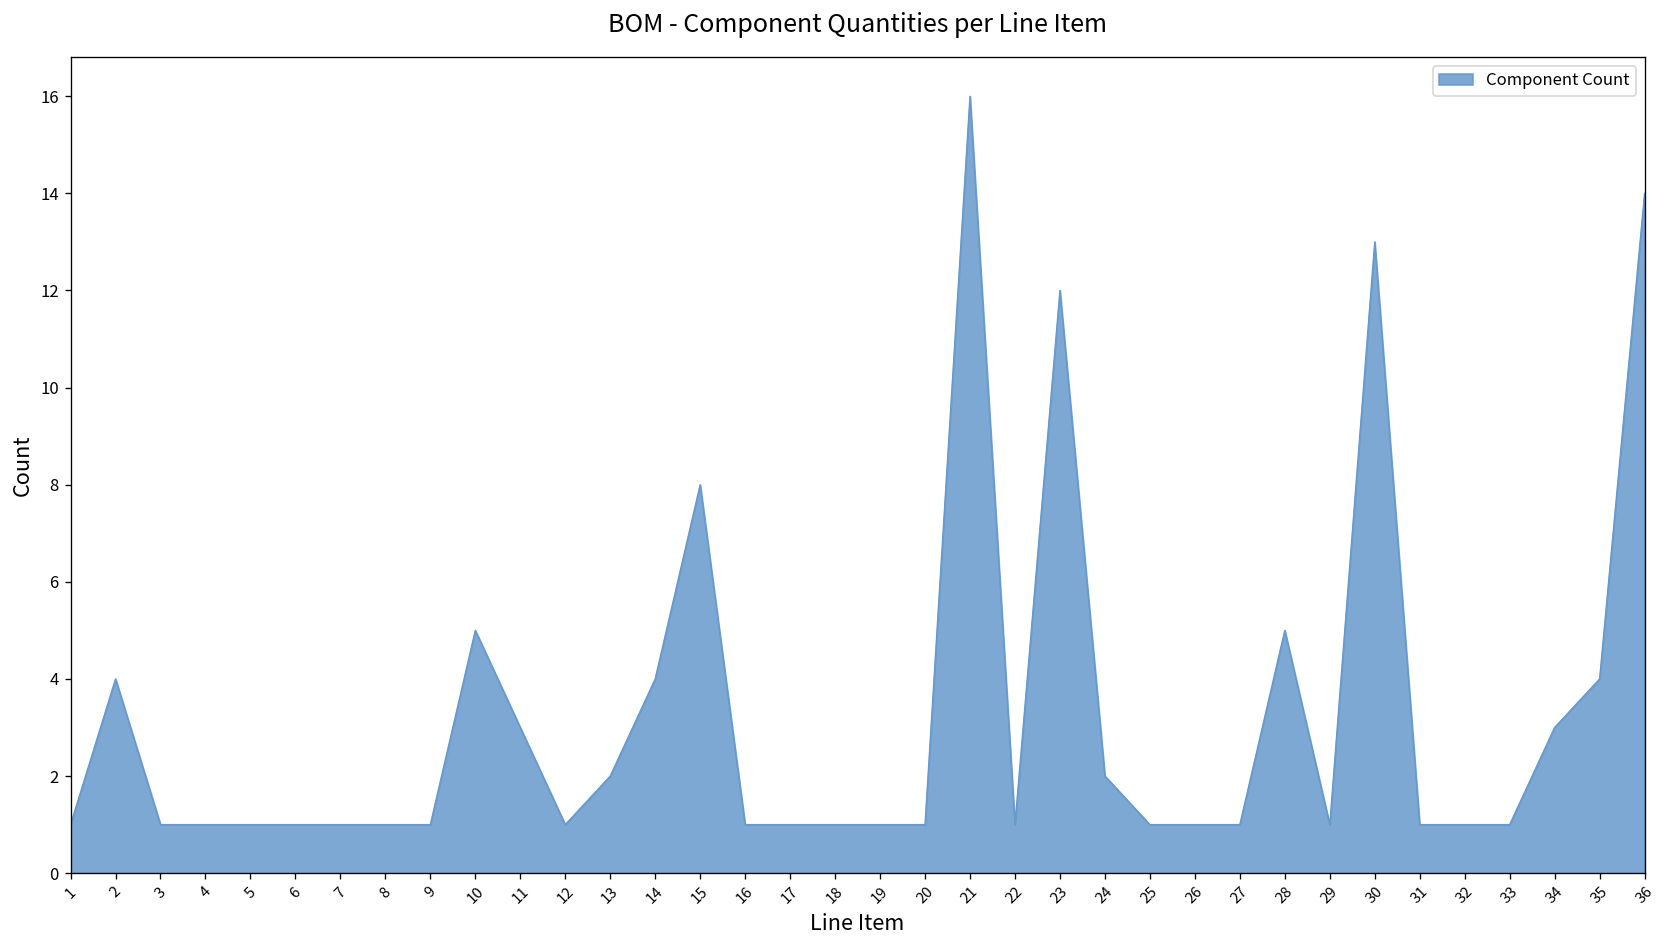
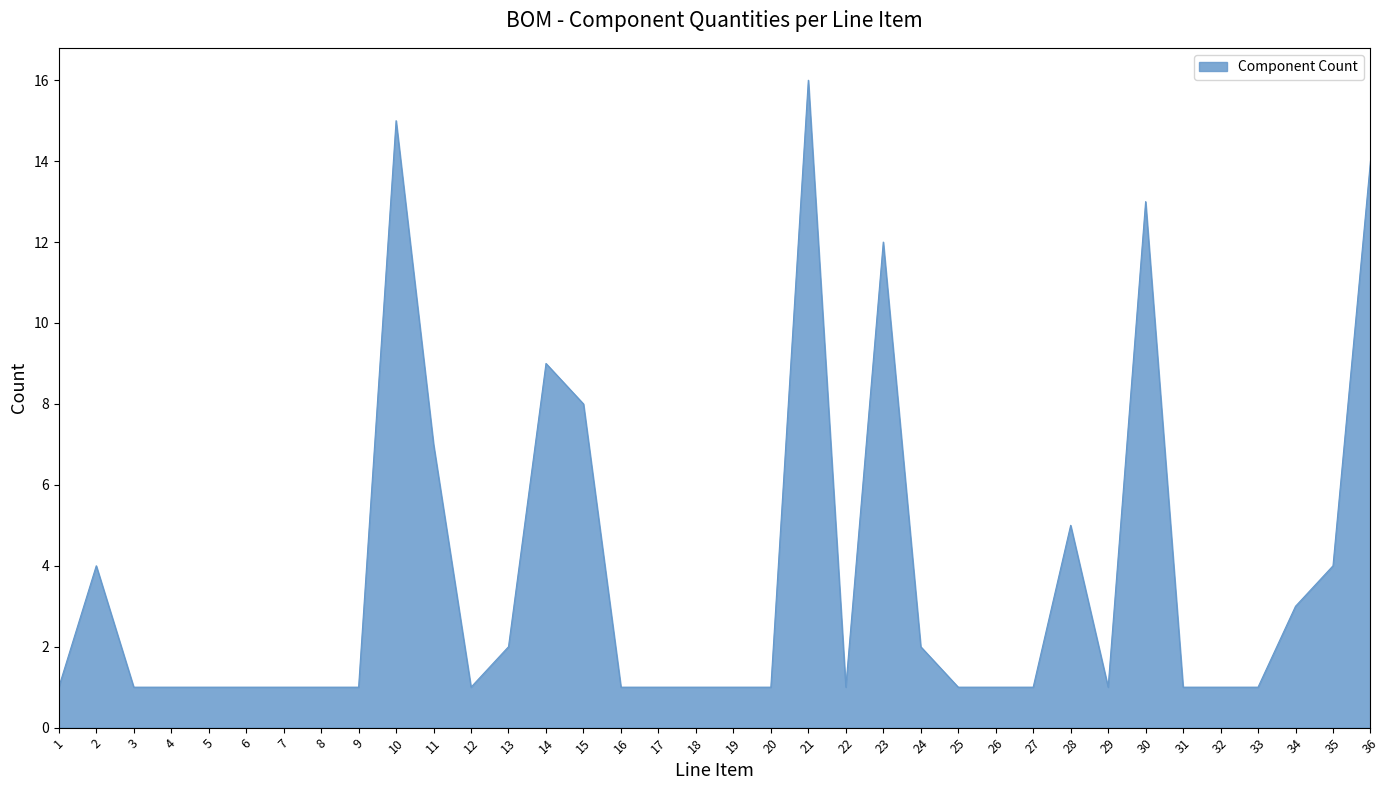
10: 5 -> 15
11: 3 -> 7
14: 4 -> 9
